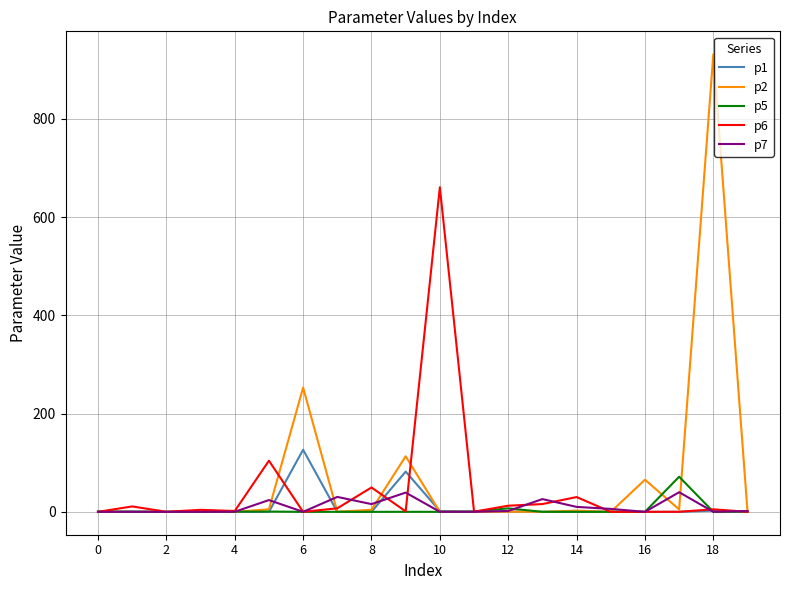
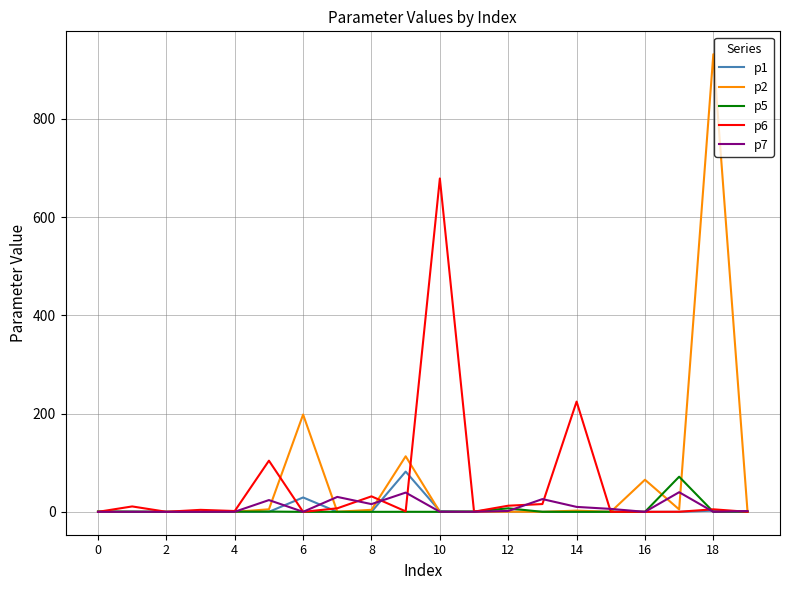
p1, 6: 130 -> 30
p2, 6: 250 -> 200
p6, 8: 50 -> 30
p6, 10: 660 -> 680
p6, 14: 30 -> 220
